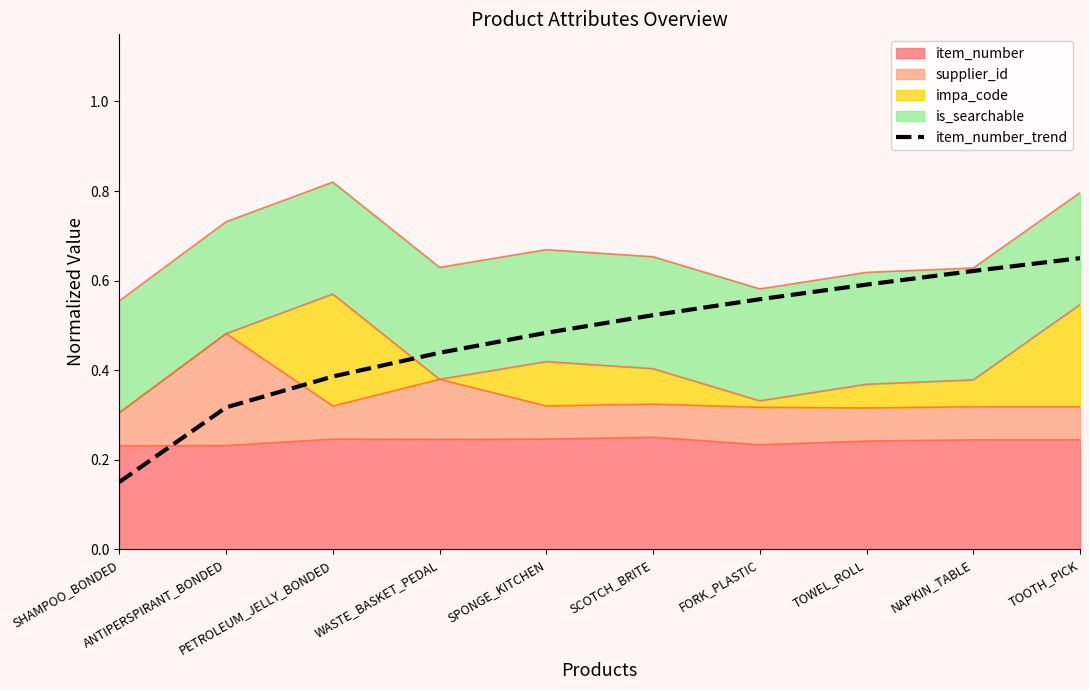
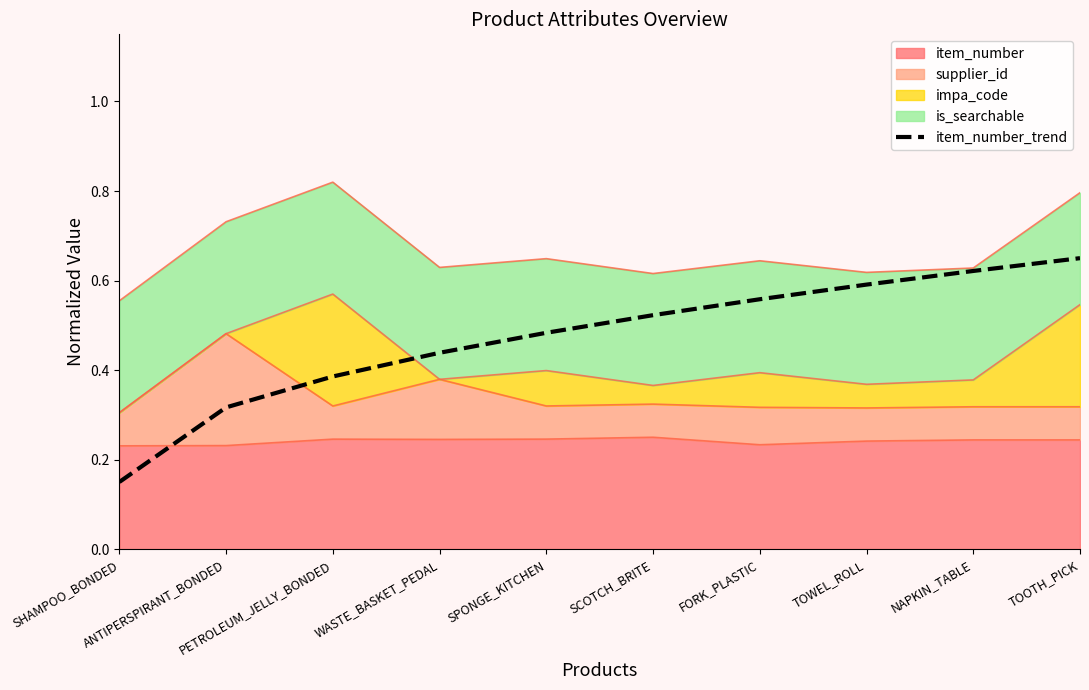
impa_code, SPONGE_KITCHEN: 0.10 -> 0.08
impa_code, SCOTCH_BRITE: 0.08 -> 0.04
impa_code, FORK_PLASTIC: 0.01 -> 0.08
